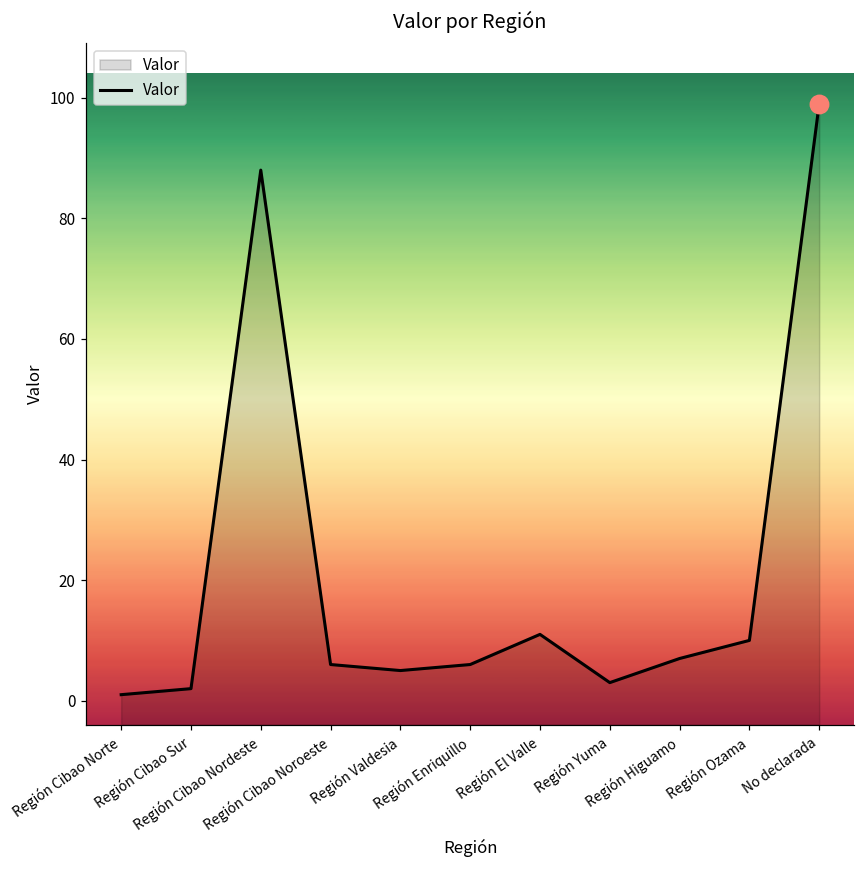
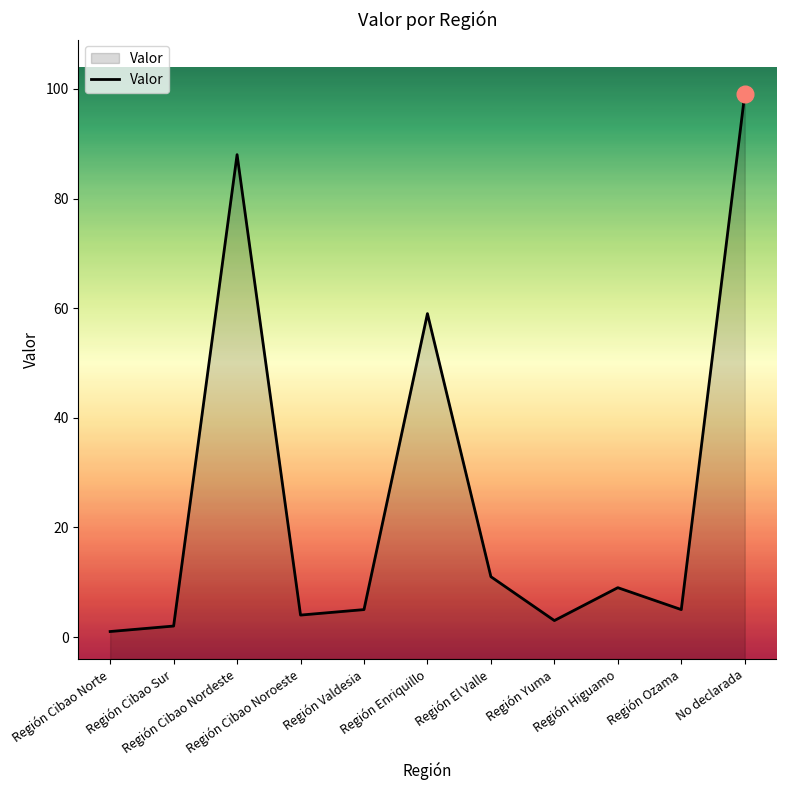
Valor, Región Cibao Noroeste: 6 -> 4
Valor, Región Enriquillo: 6 -> 59
Valor, Región Higuamo: 7 -> 9
Valor, Región Ozama: 10 -> 5
